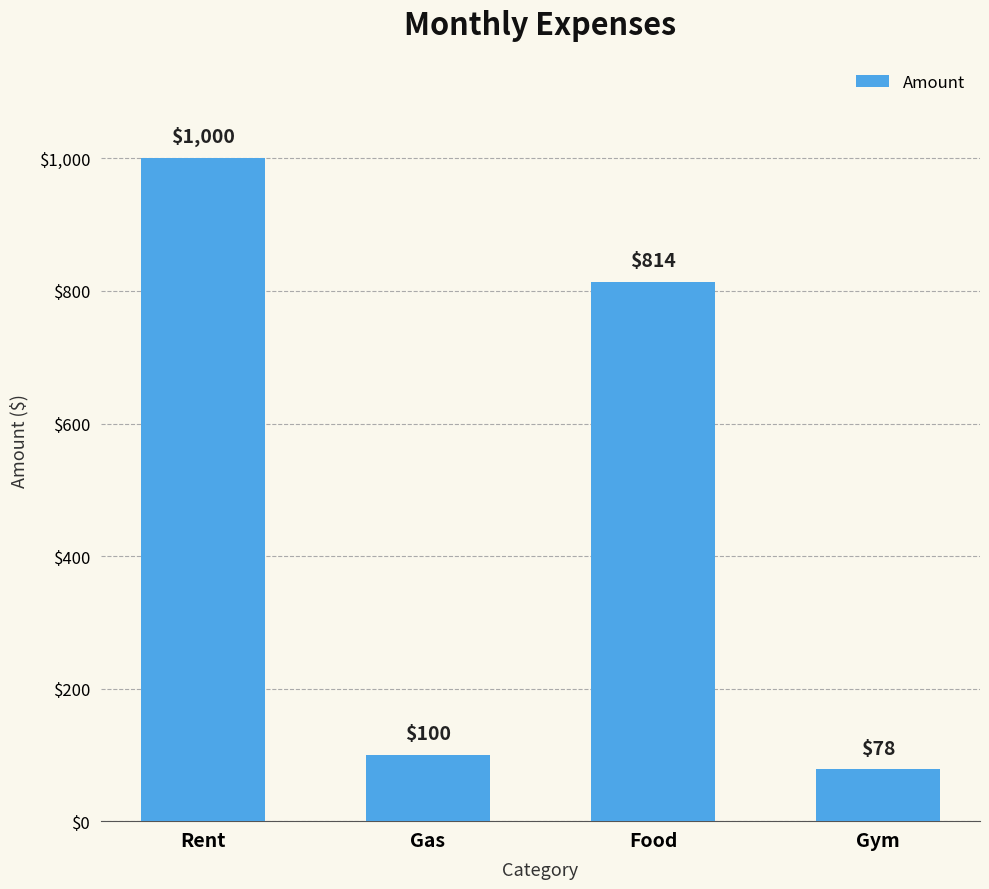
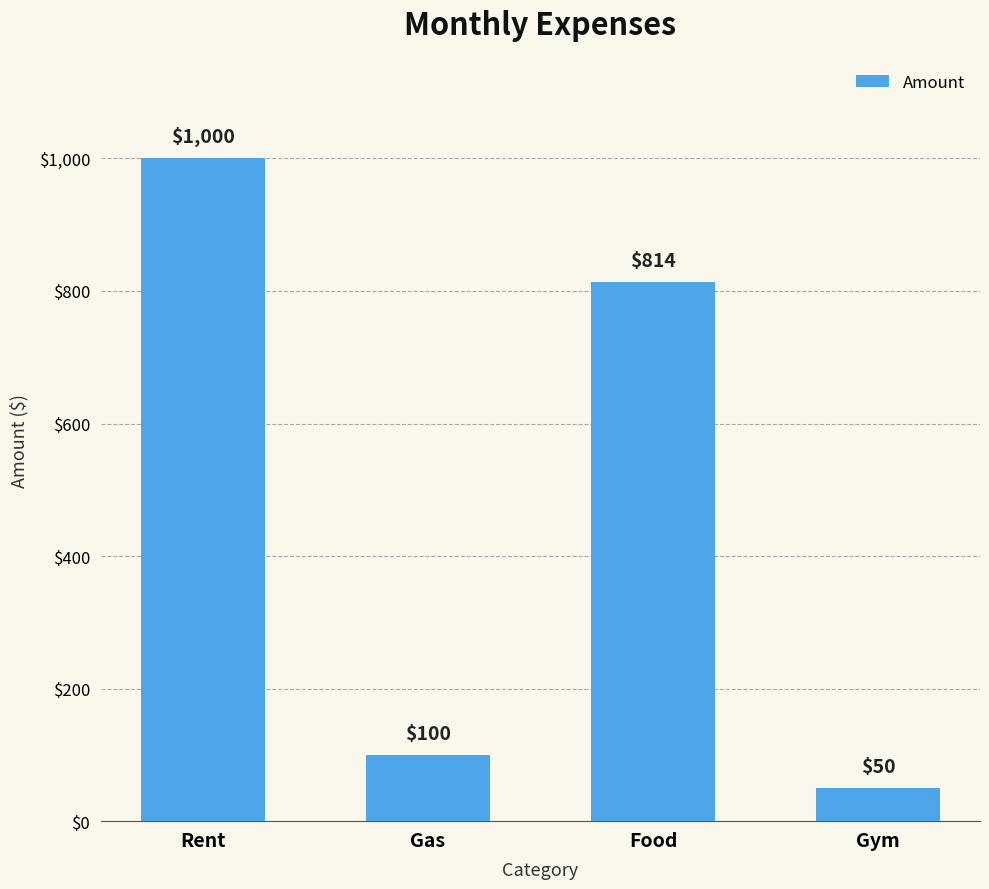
Gym: $78 -> $50
